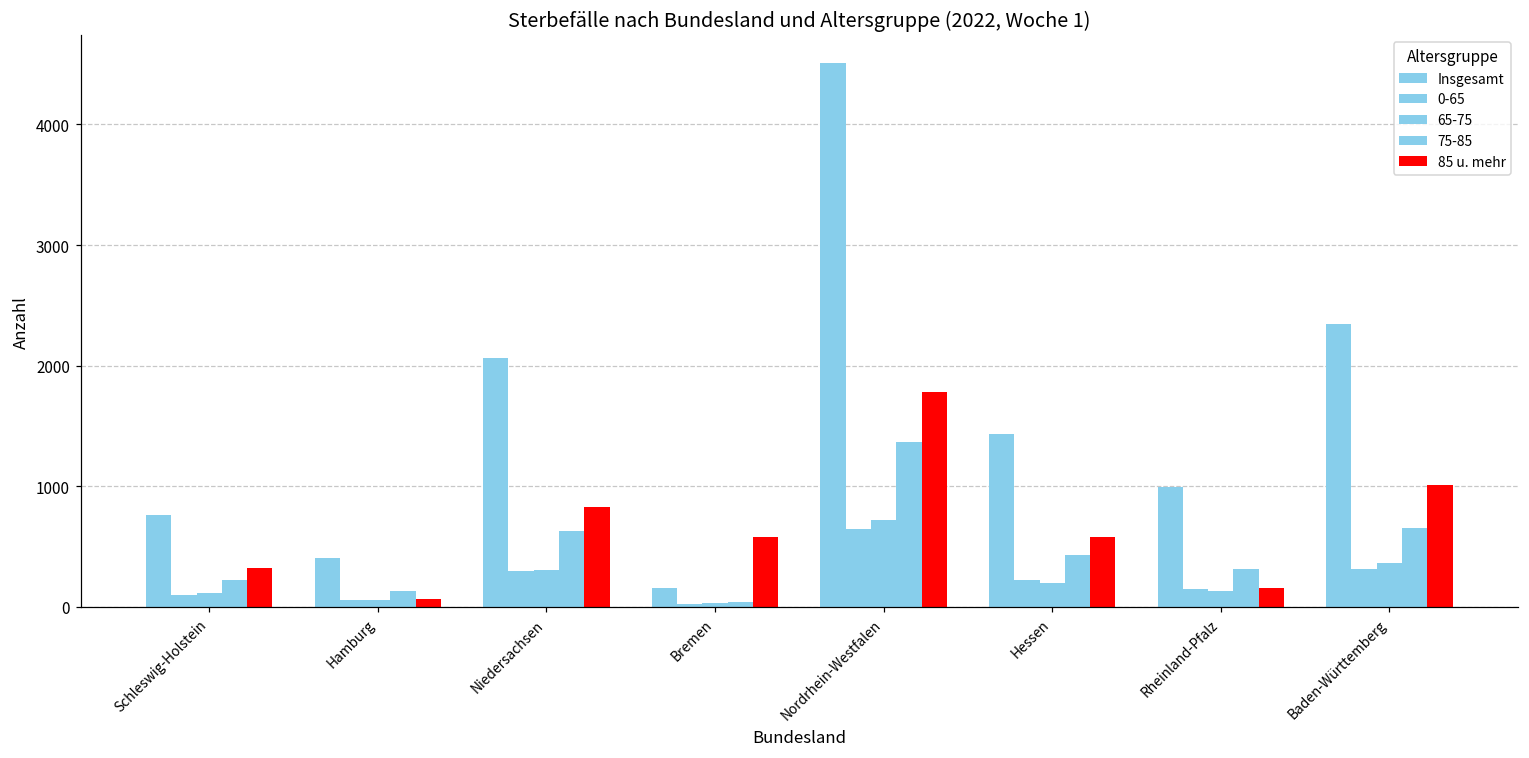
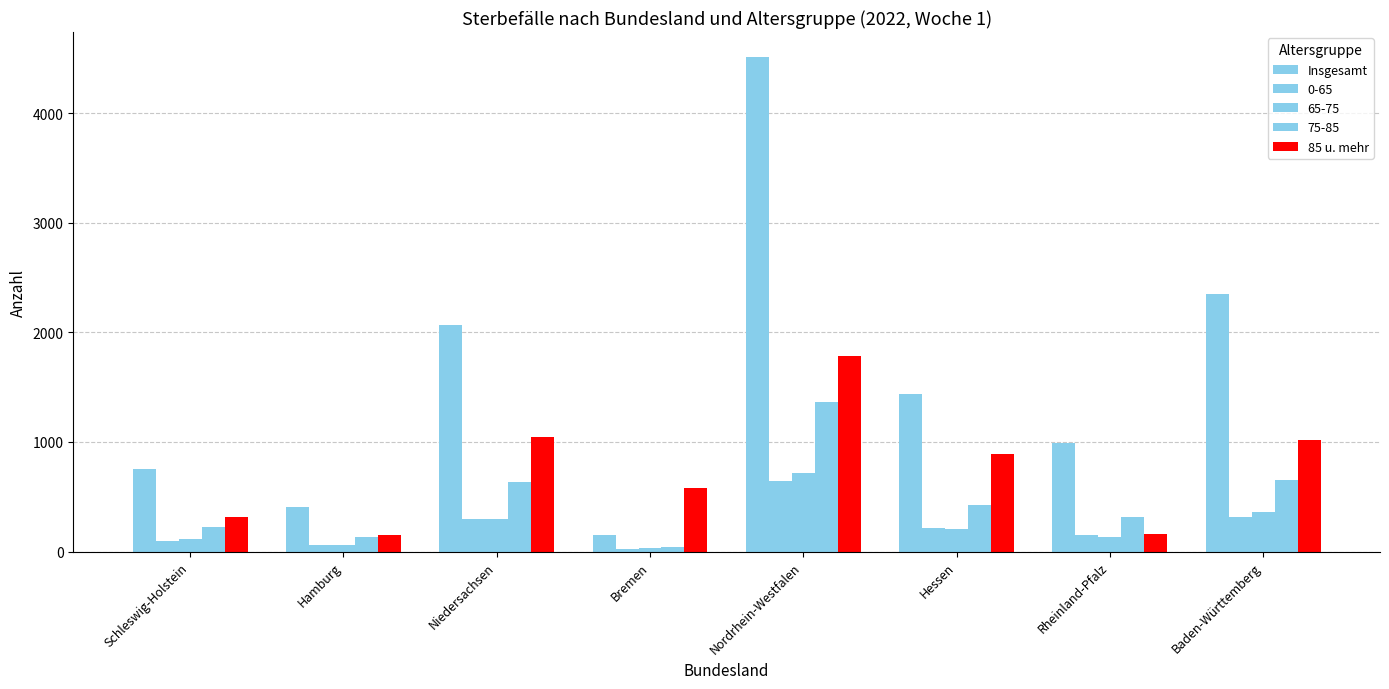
85 u. mehr, Hamburg: 70 -> 150
85 u. mehr, Niedersachsen: 830 -> 1040
85 u. mehr, Hessen: 580 -> 890
